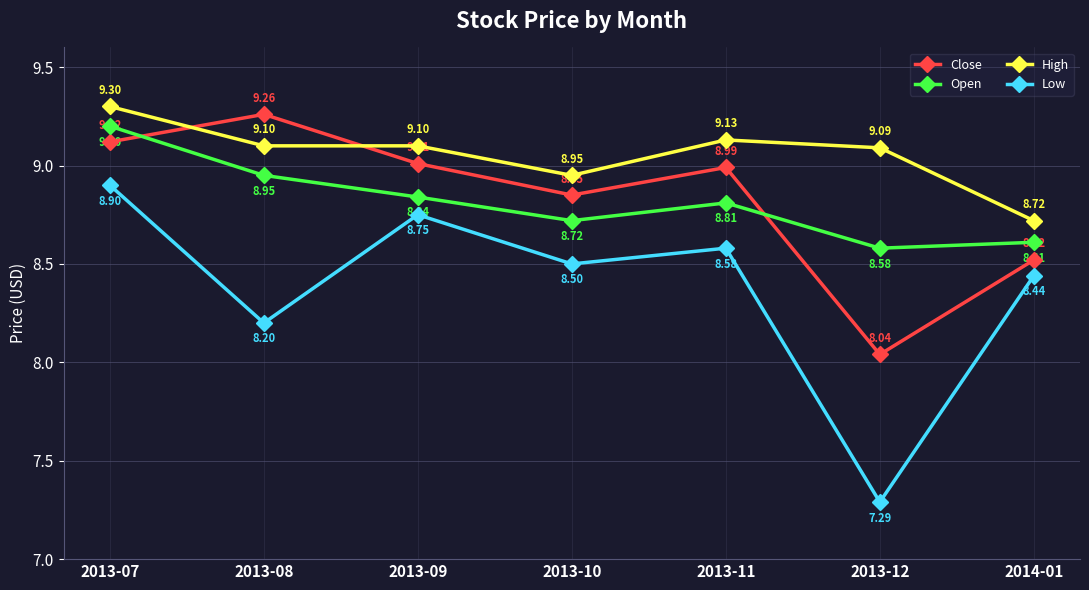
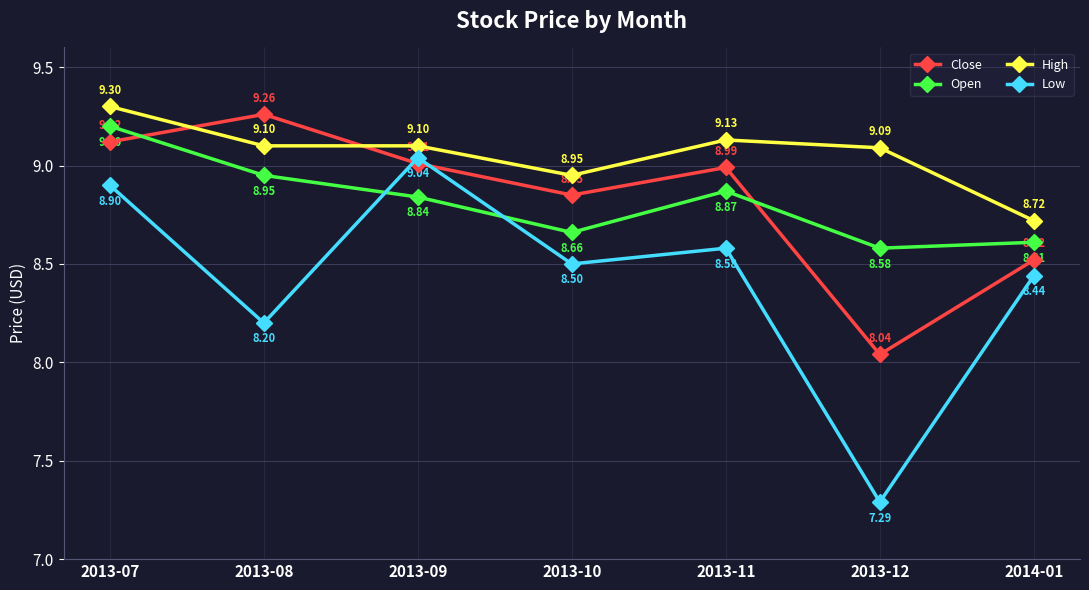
Low, 2013-09: 8.75 -> 9.04
Open, 2013-10: 8.72 -> 8.66
Open, 2013-11: 8.81 -> 8.87
